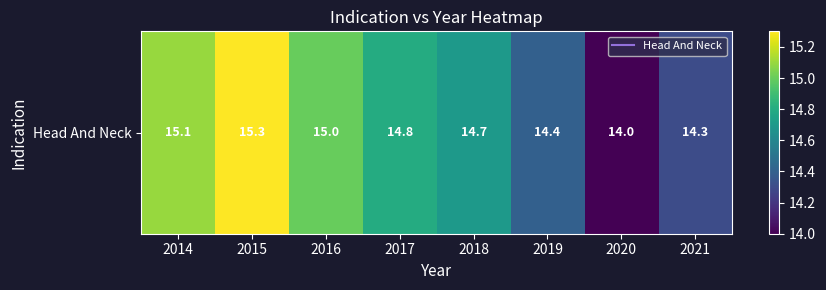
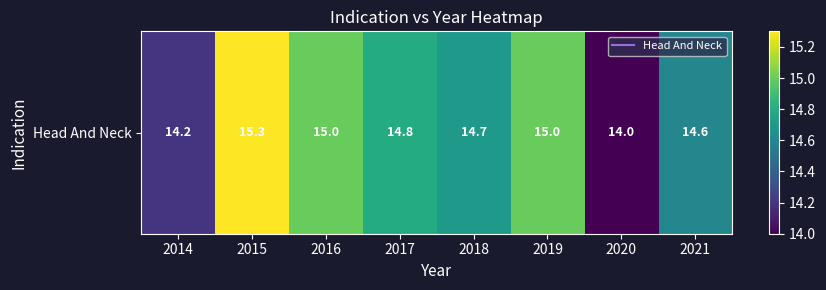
Head And Neck, 2014: 15.1 -> 14.2
Head And Neck, 2019: 14.4 -> 15.0
Head And Neck, 2021: 14.3 -> 14.6
